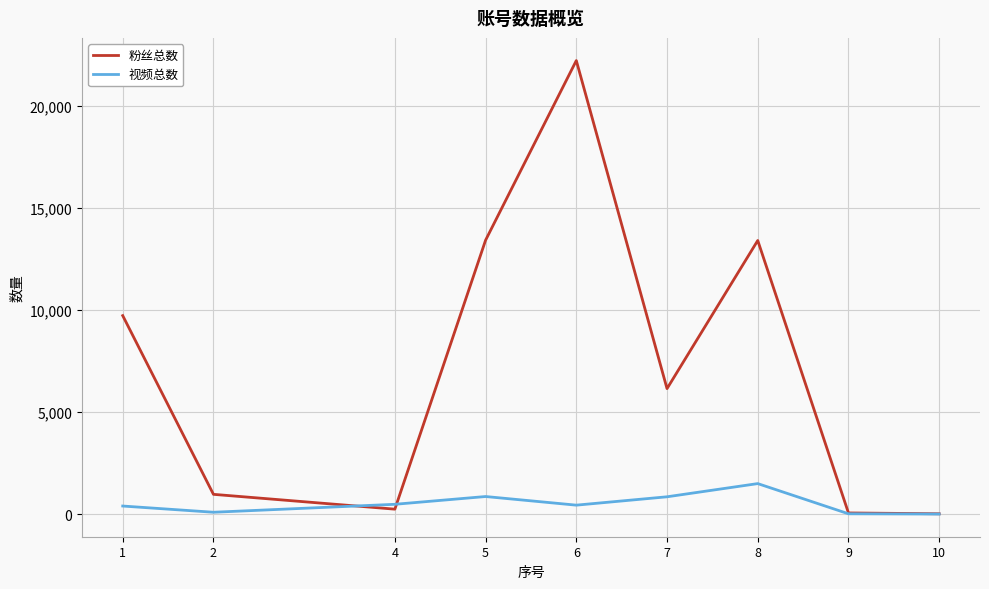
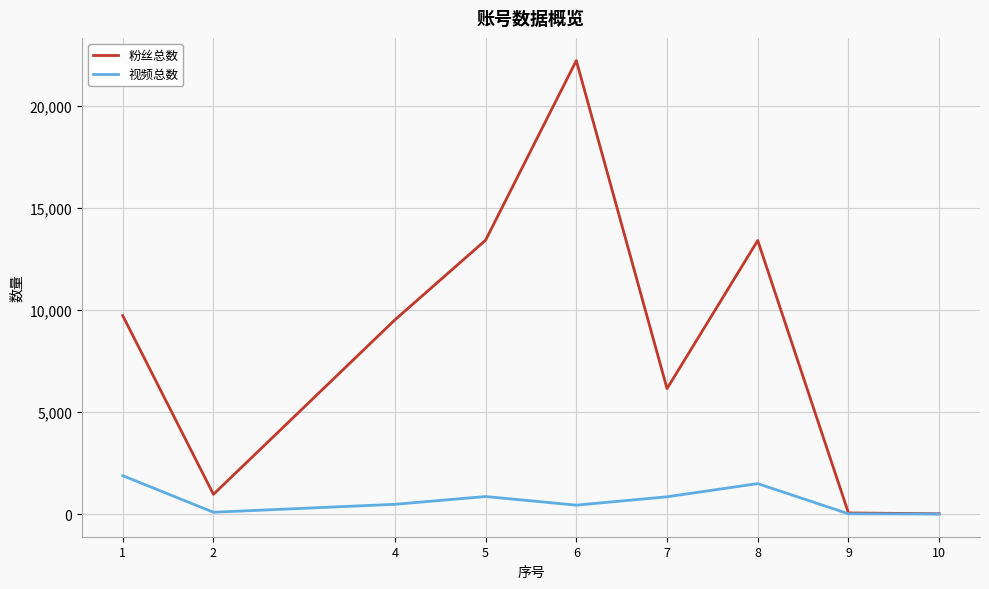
视频总数, 1: 400 -> 1,900
粉丝总数, 4: 300 -> 9,500
